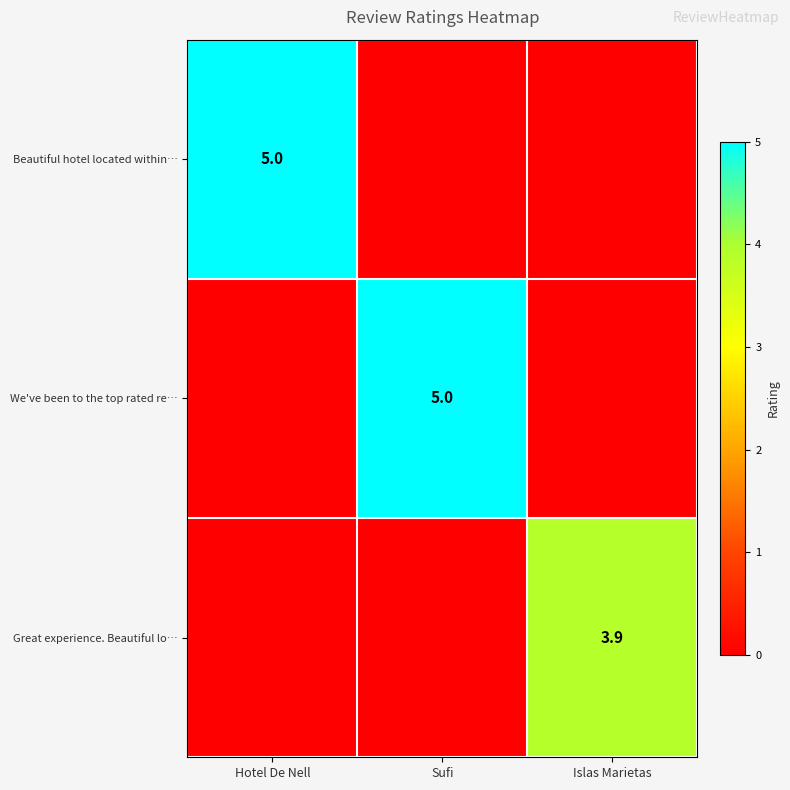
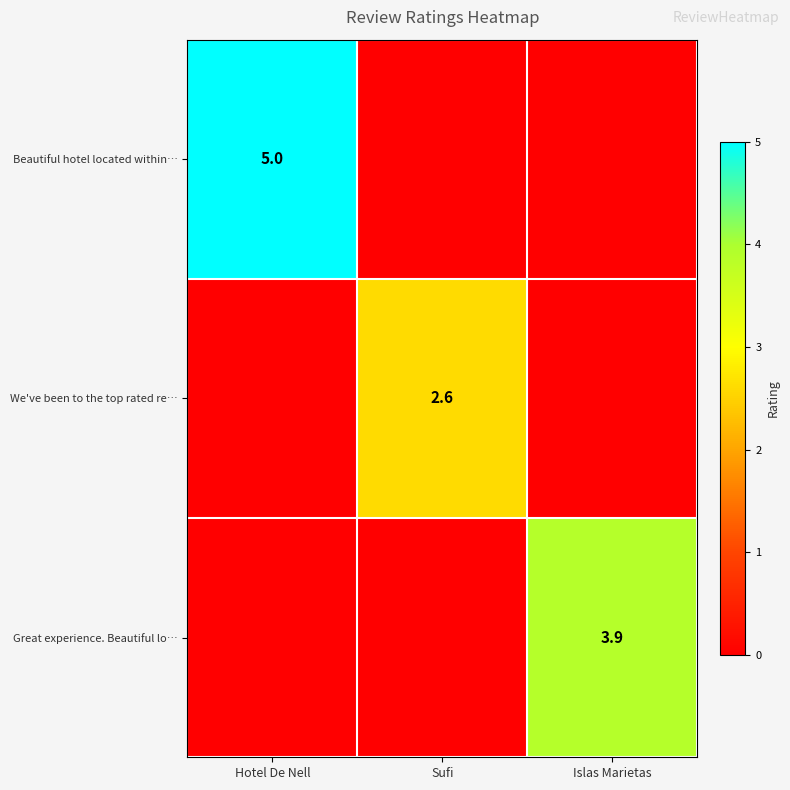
We've been to the top rated re…, Sufi: 5.0 -> 2.6
